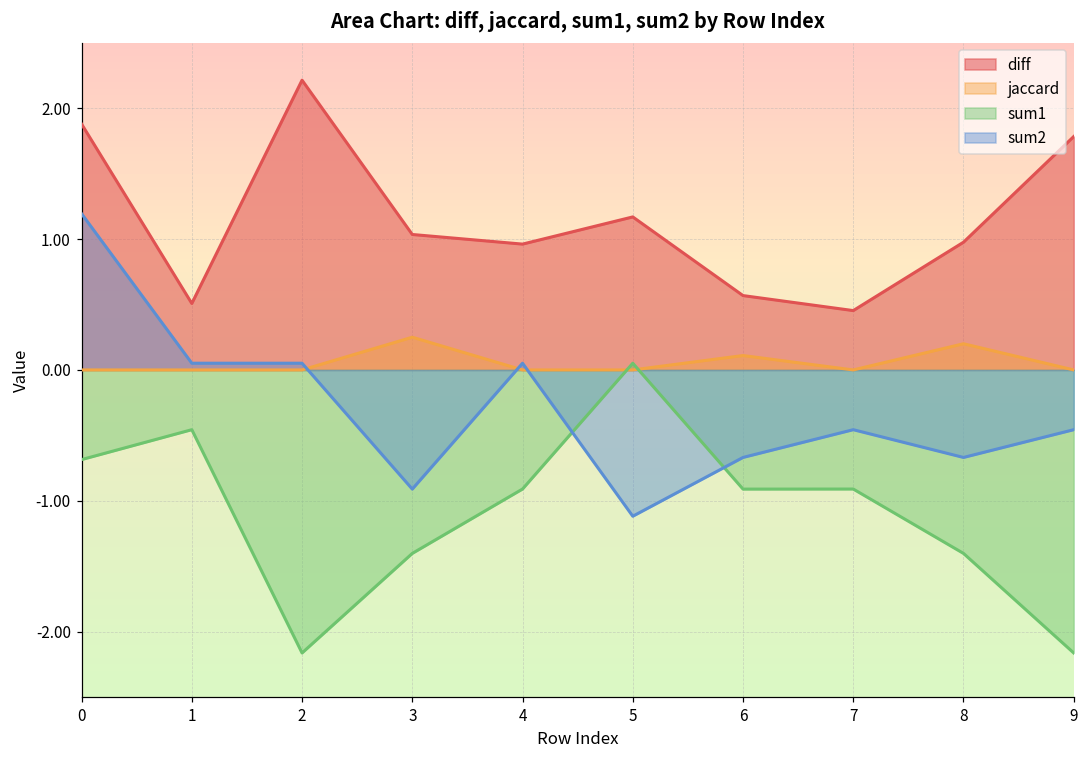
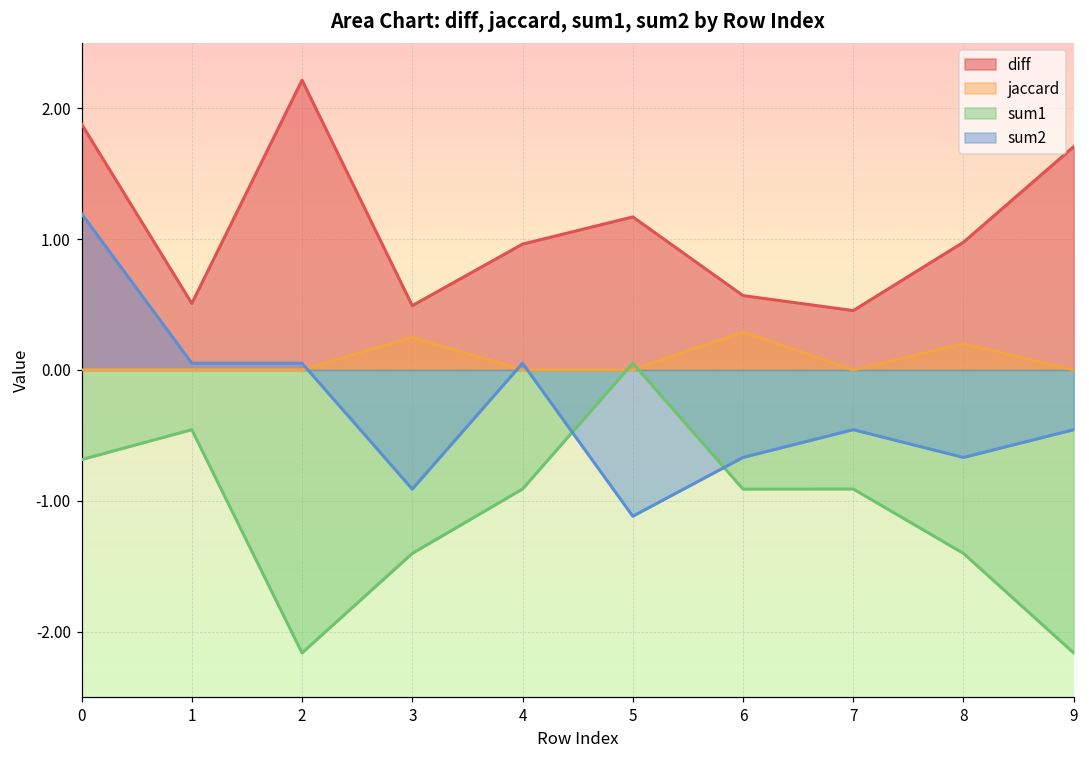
diff, 3: 1.04 -> 0.49
jaccard, 6: 0.11 -> 0.29
diff, 9: 1.78 -> 1.71
